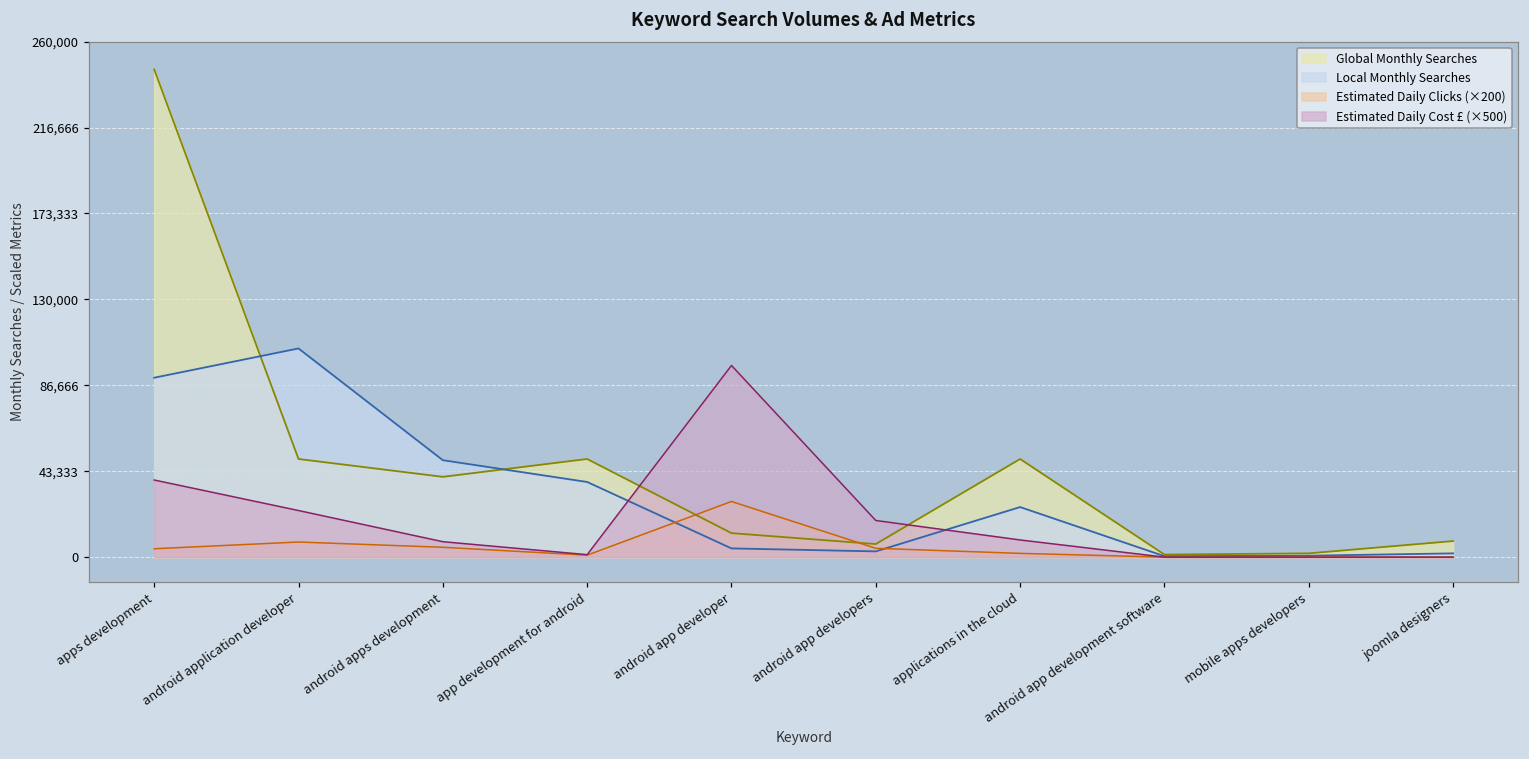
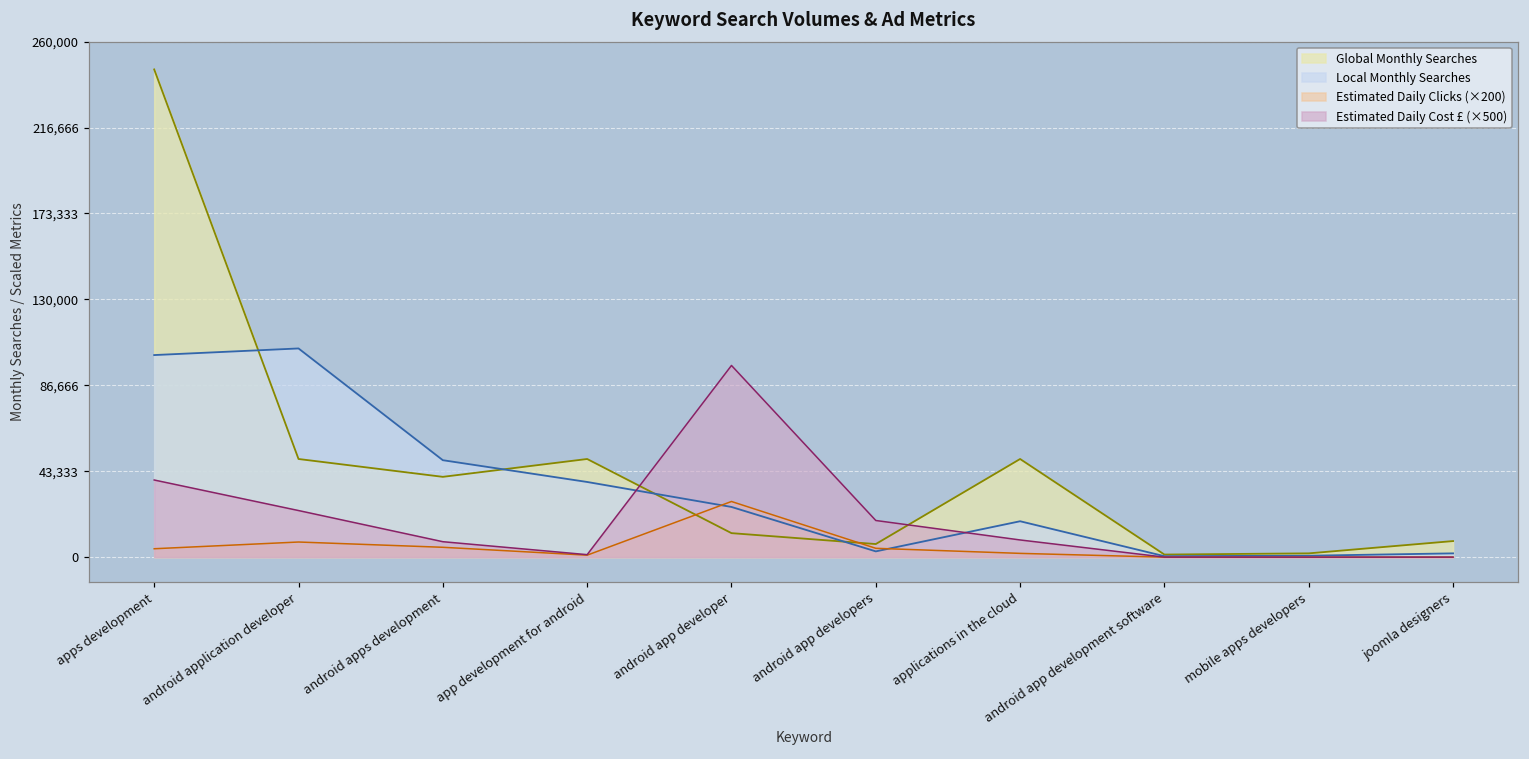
Local Monthly Searches, apps development: 91,000 -> 102,000
Local Monthly Searches, android app developer: 4,000 -> 25,000
Local Monthly Searches, applications in the cloud: 25,000 -> 18,000
